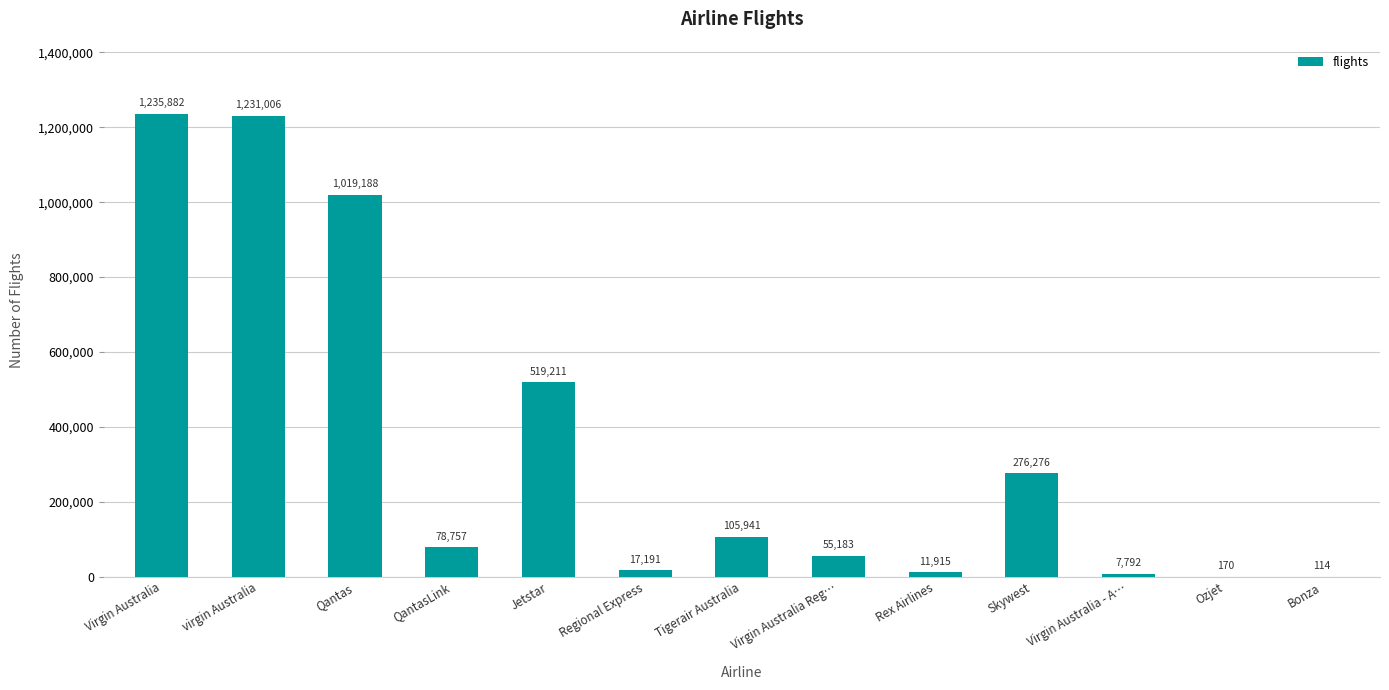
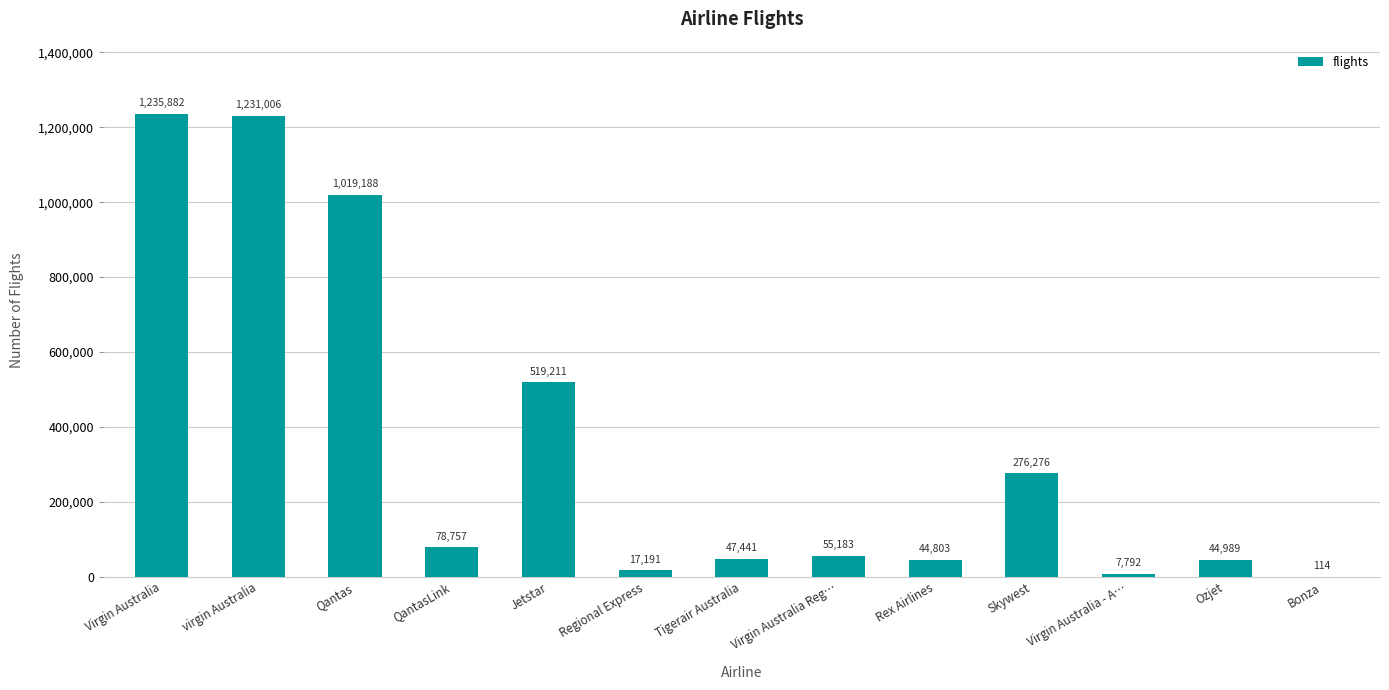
Tigerair Australia: 105,941 -> 47,441
Rex Airlines: 11,915 -> 44,803
Ozjet: 170 -> 44,989
